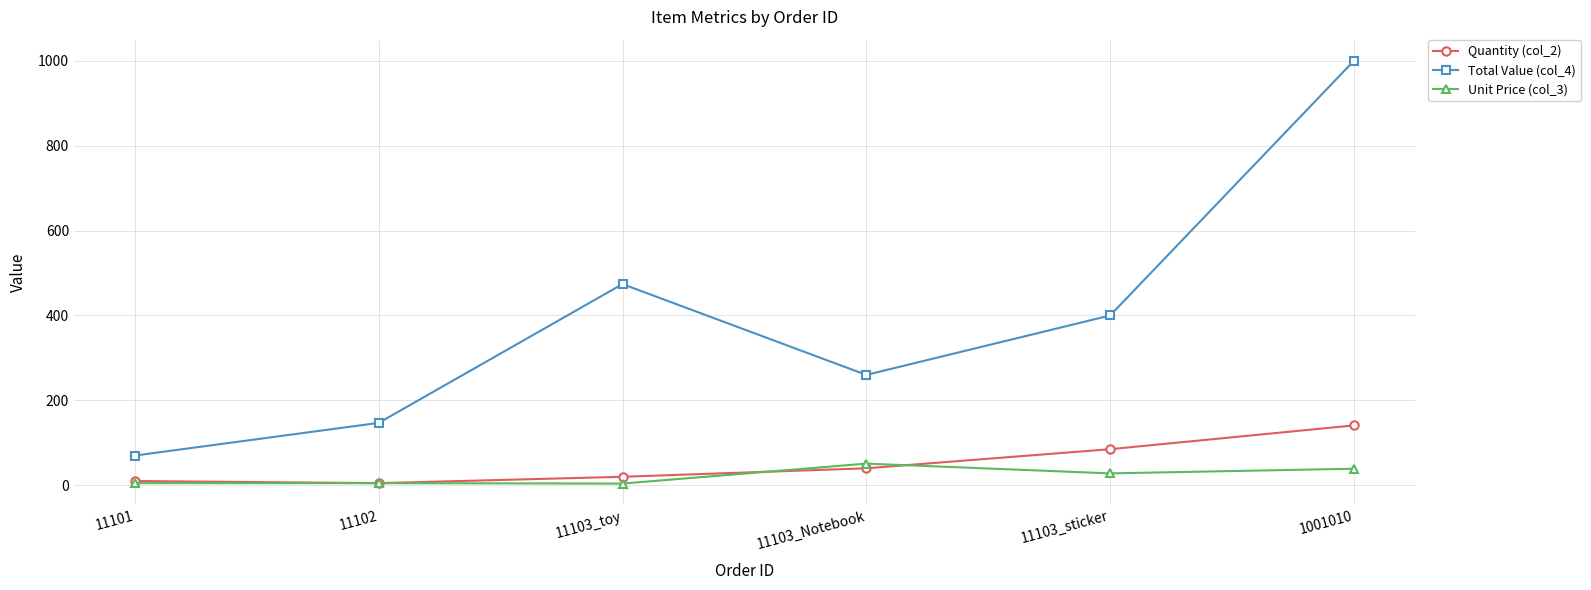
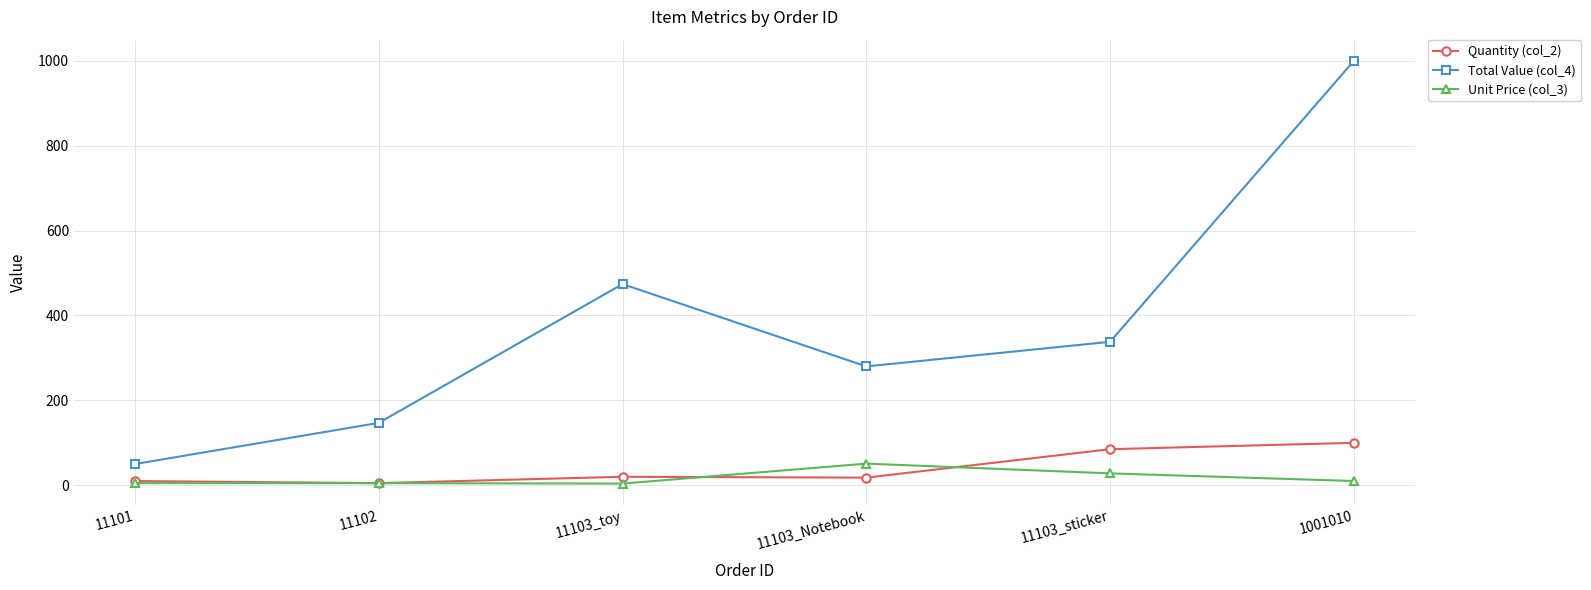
Total Value (col_4), 11101: 70 -> 50
Quantity (col_2), 11103_Notebook: 40 -> 20
Total Value (col_4), 11103_Notebook: 260 -> 280
Total Value (col_4), 11103_sticker: 400 -> 340
Quantity (col_2), 1001010: 140 -> 100
Unit Price (col_3), 1001010: 40 -> 10
